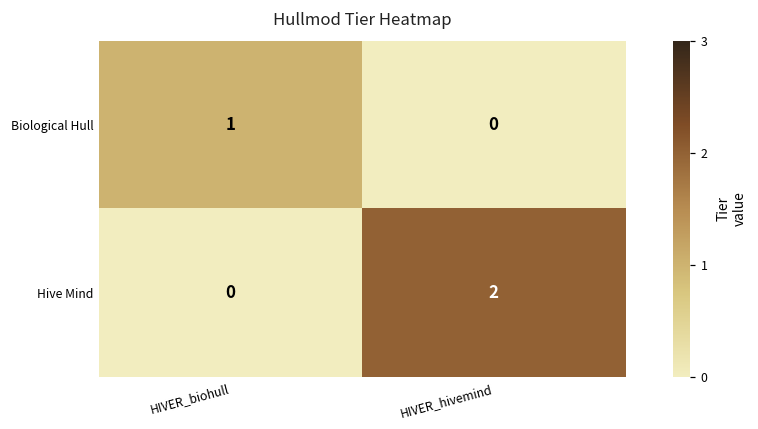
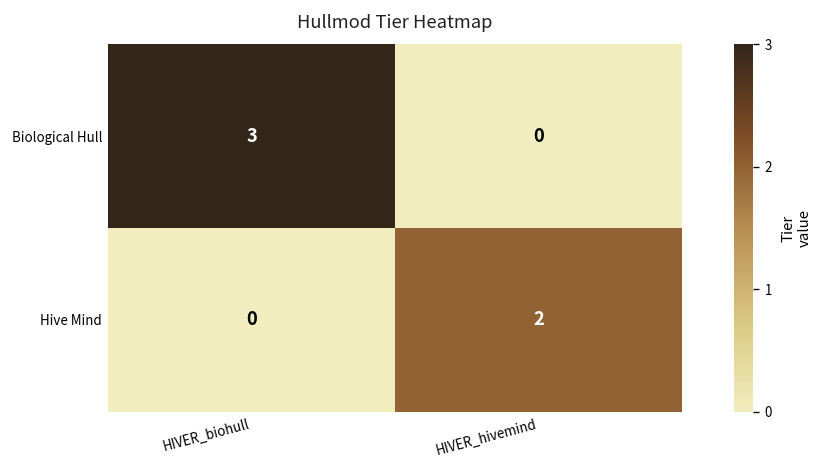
Biological Hull, HIVER_biohull: 1 -> 3
